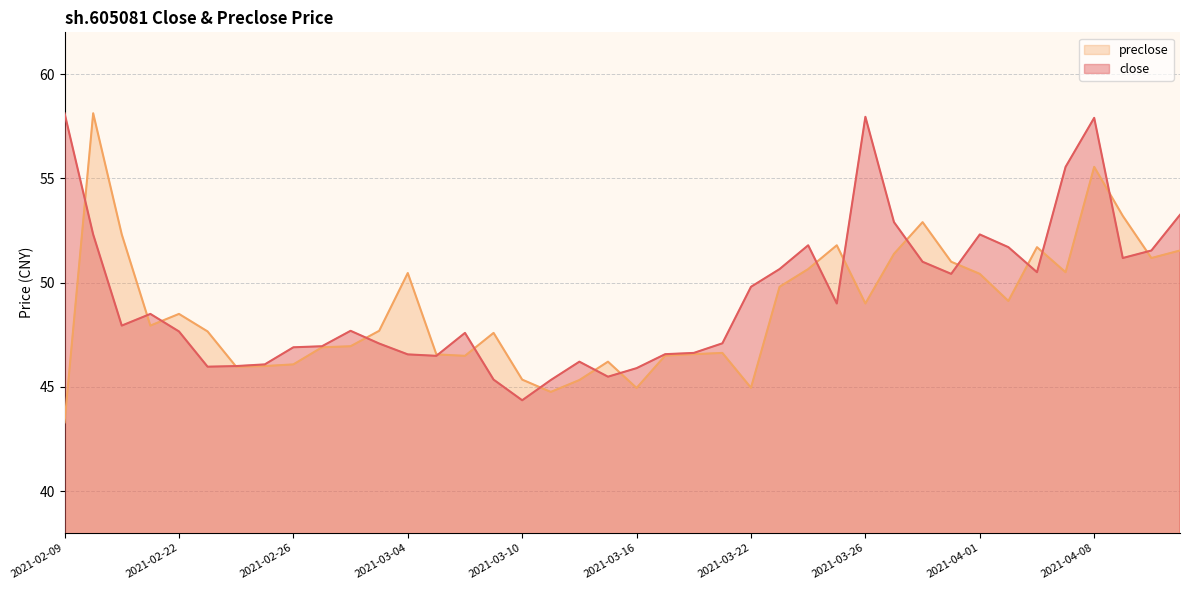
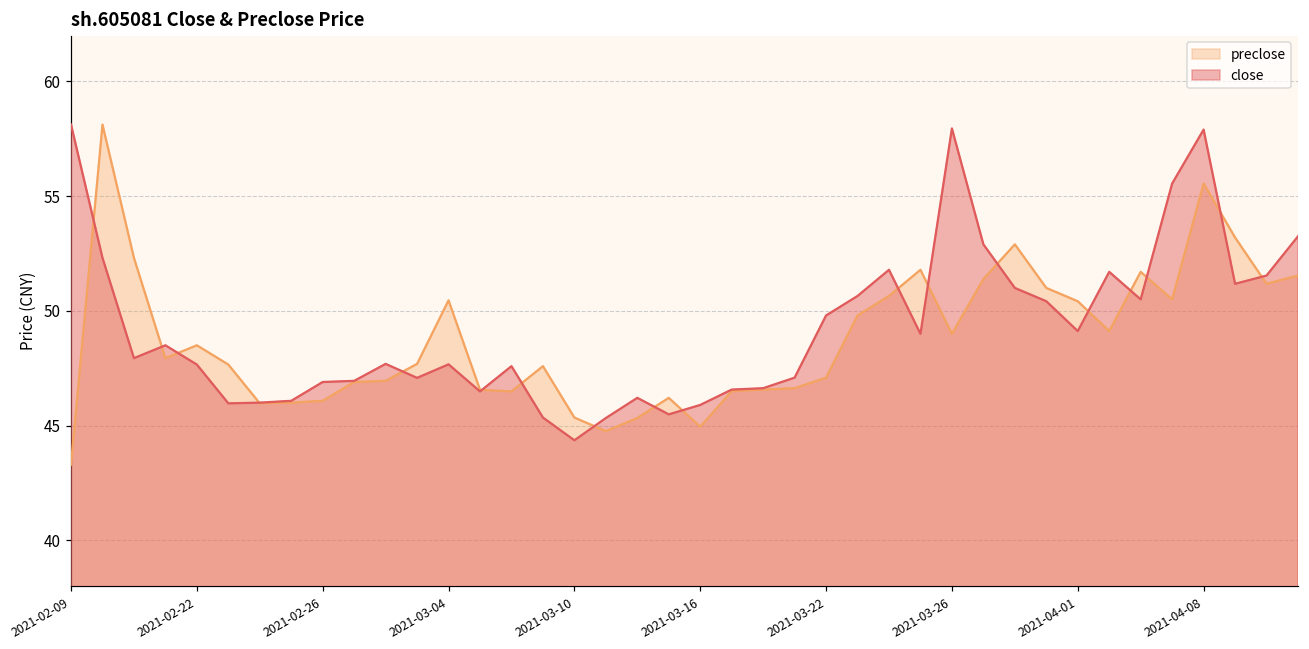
close, 2021-03-04: 46.6 -> 47.7
preclose, 2021-03-22: 45.0 -> 47.1
close, 2021-04-01: 52.3 -> 49.1
